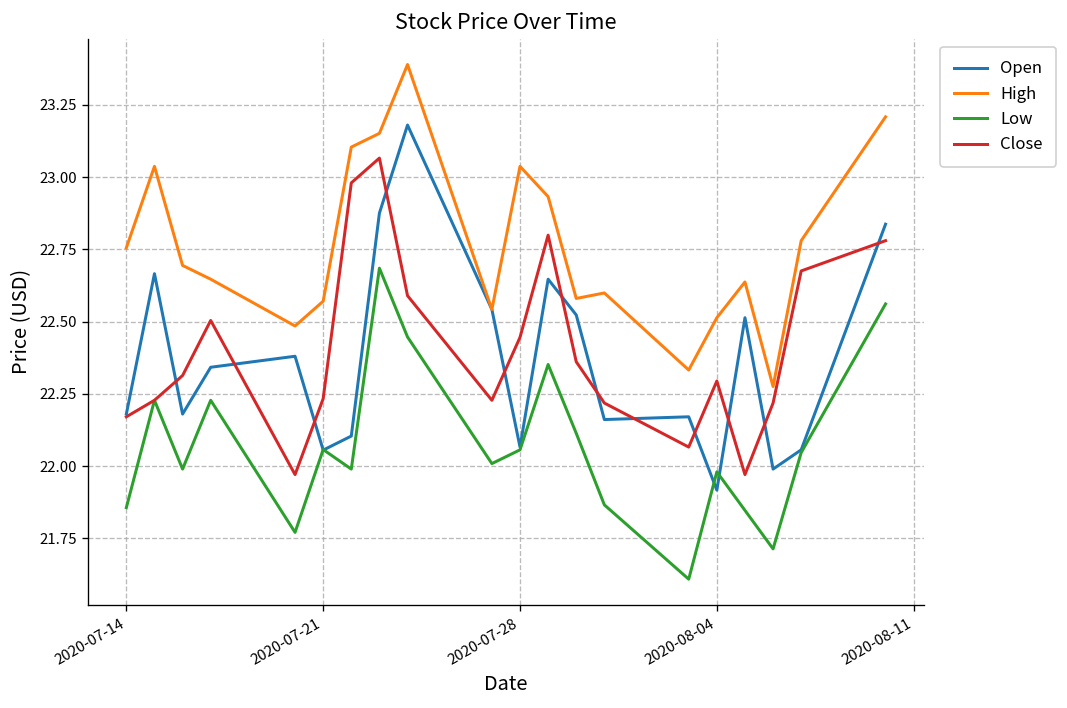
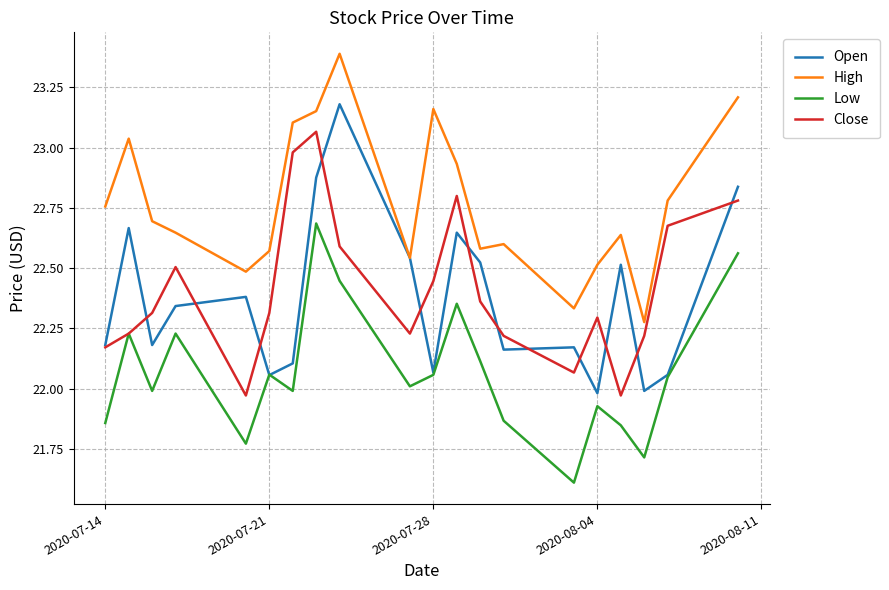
Close, 2020-07-21: 22.23 -> 22.31
High, 2020-07-28: 23.04 -> 23.16
Open, 2020-08-04: 21.92 -> 21.98
Low, 2020-08-04: 21.98 -> 21.93
